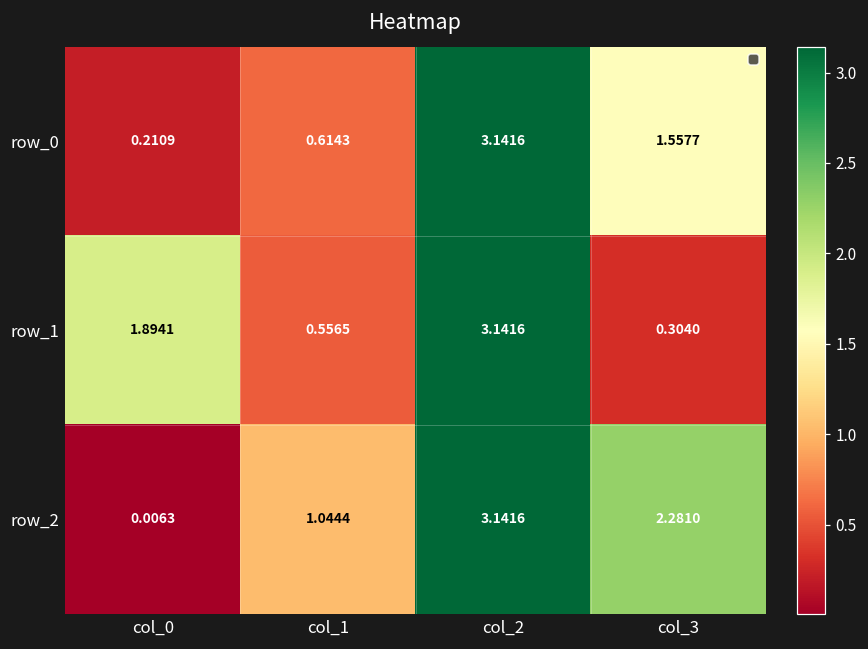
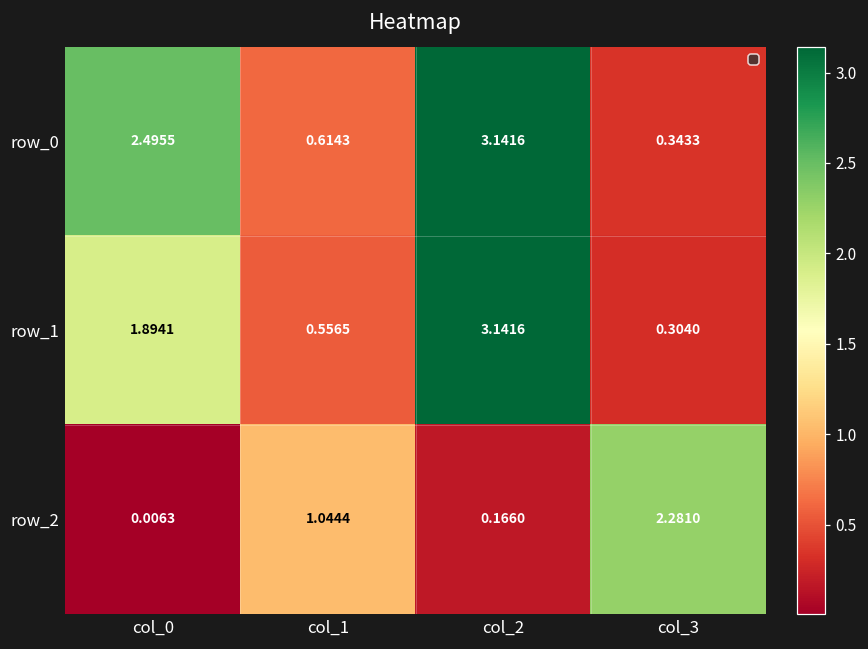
row_0, col_0: 0.2109 -> 2.4955
row_0, col_3: 1.5577 -> 0.3433
row_2, col_2: 3.1416 -> 0.1660
